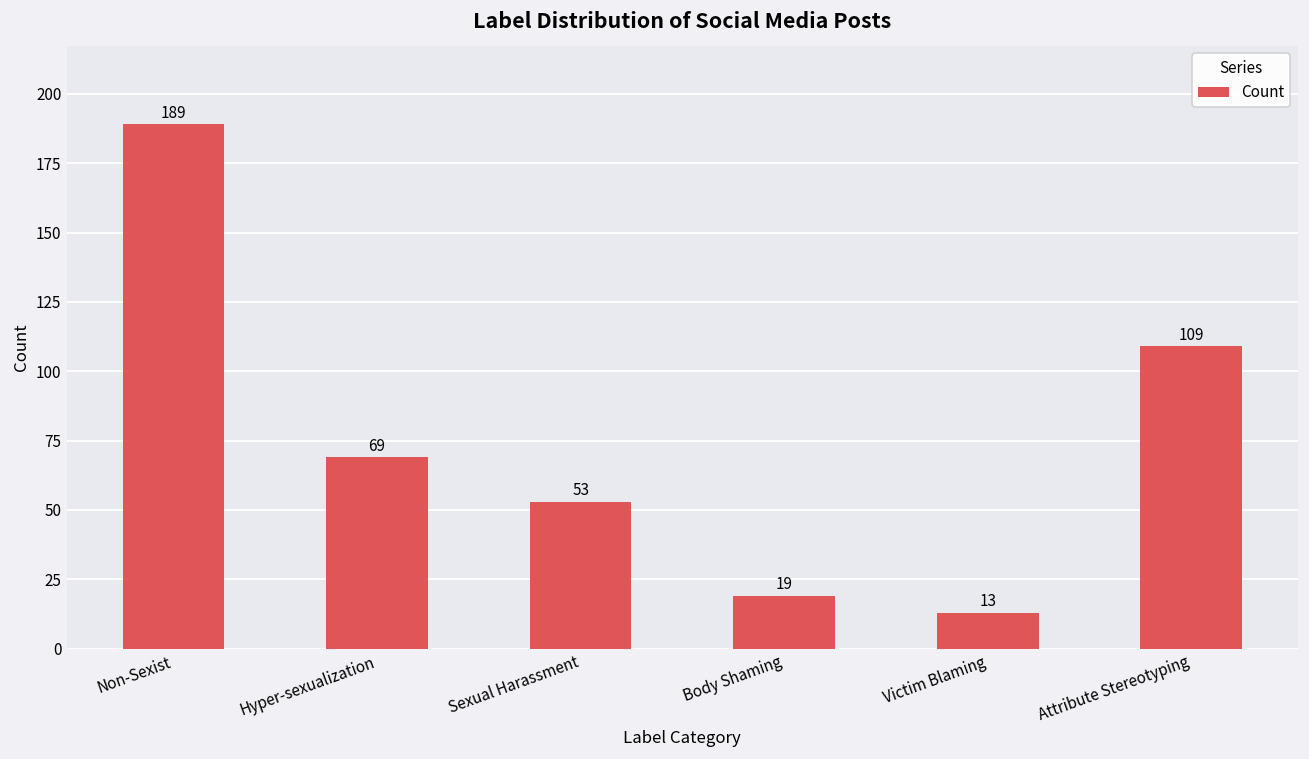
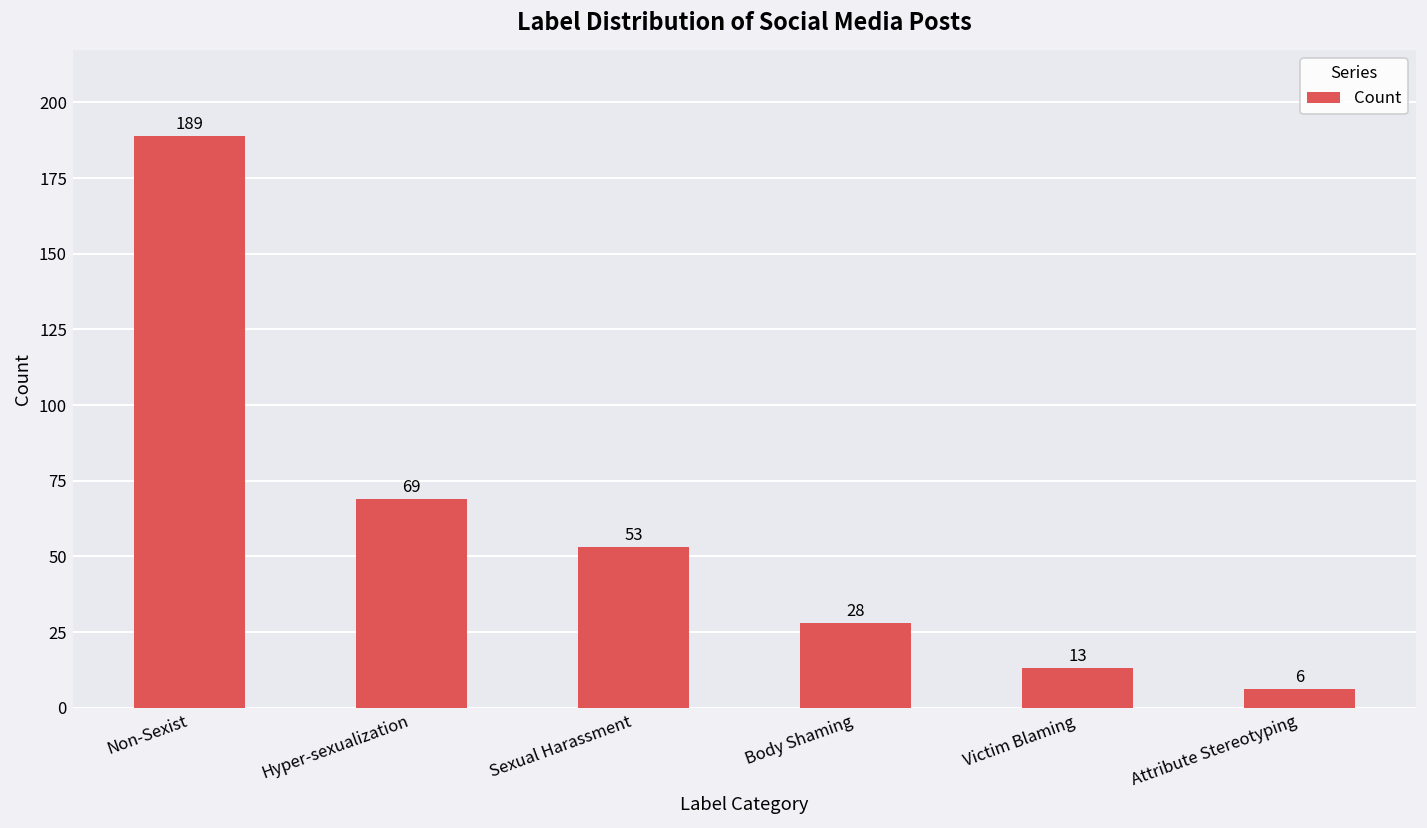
Body Shaming: 19 -> 28
Attribute Stereotyping: 109 -> 6
